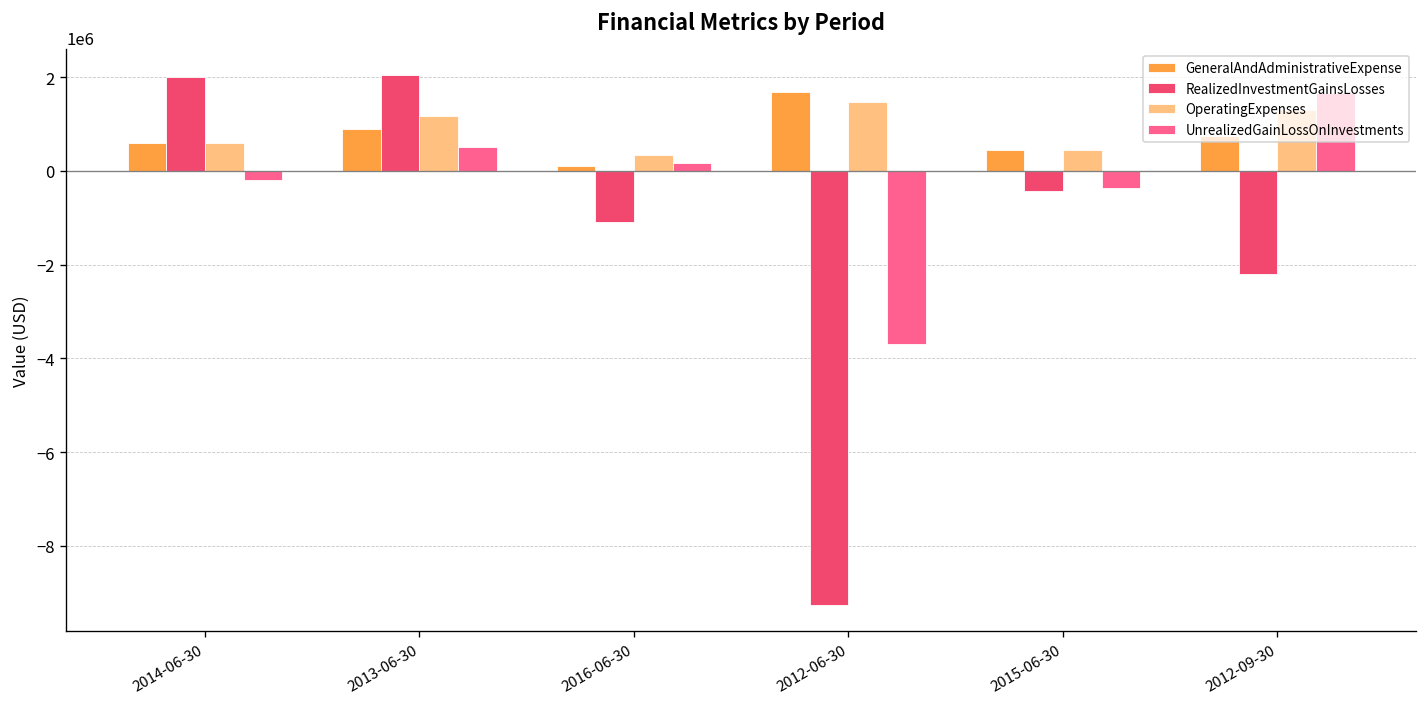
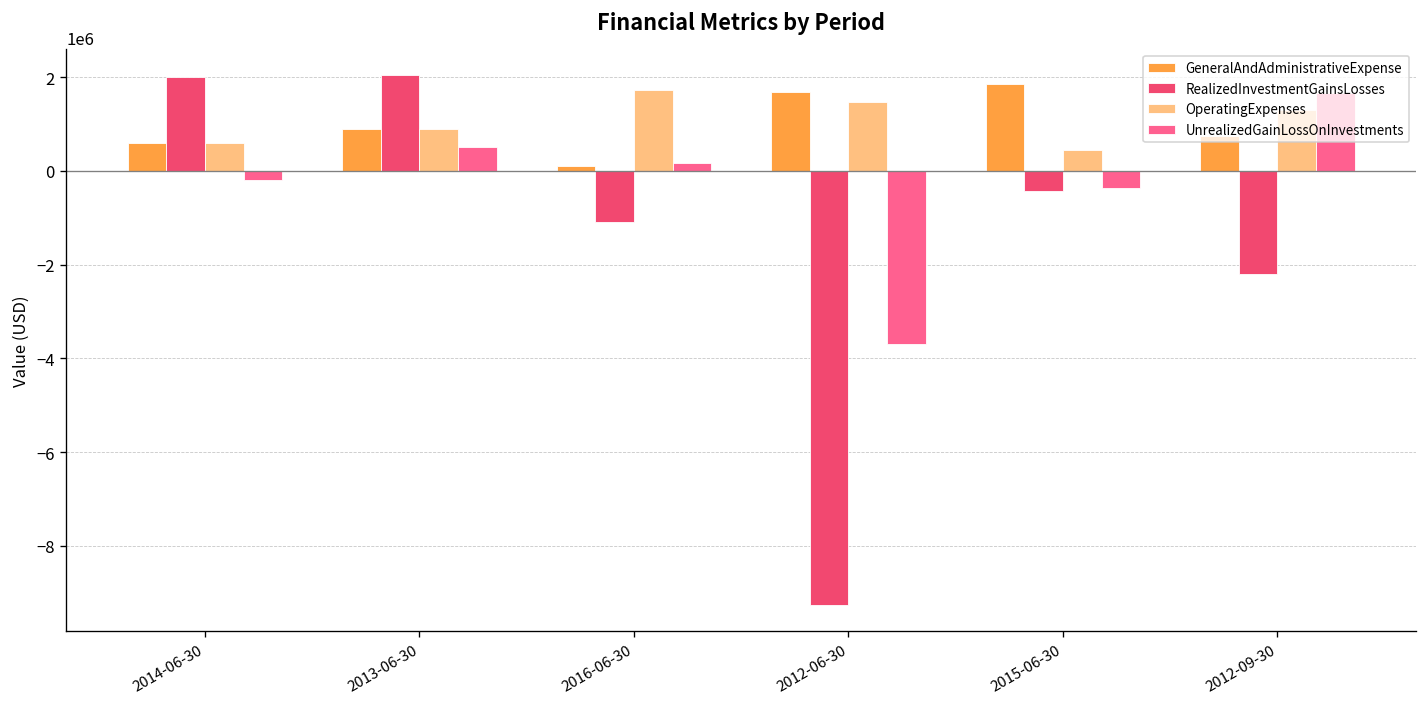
OperatingExpenses, 2013-06-30: 1200000 -> 900000
OperatingExpenses, 2016-06-30: 300000 -> 1700000
GeneralAndAdministrativeExpense, 2015-06-30: 500000 -> 1900000
